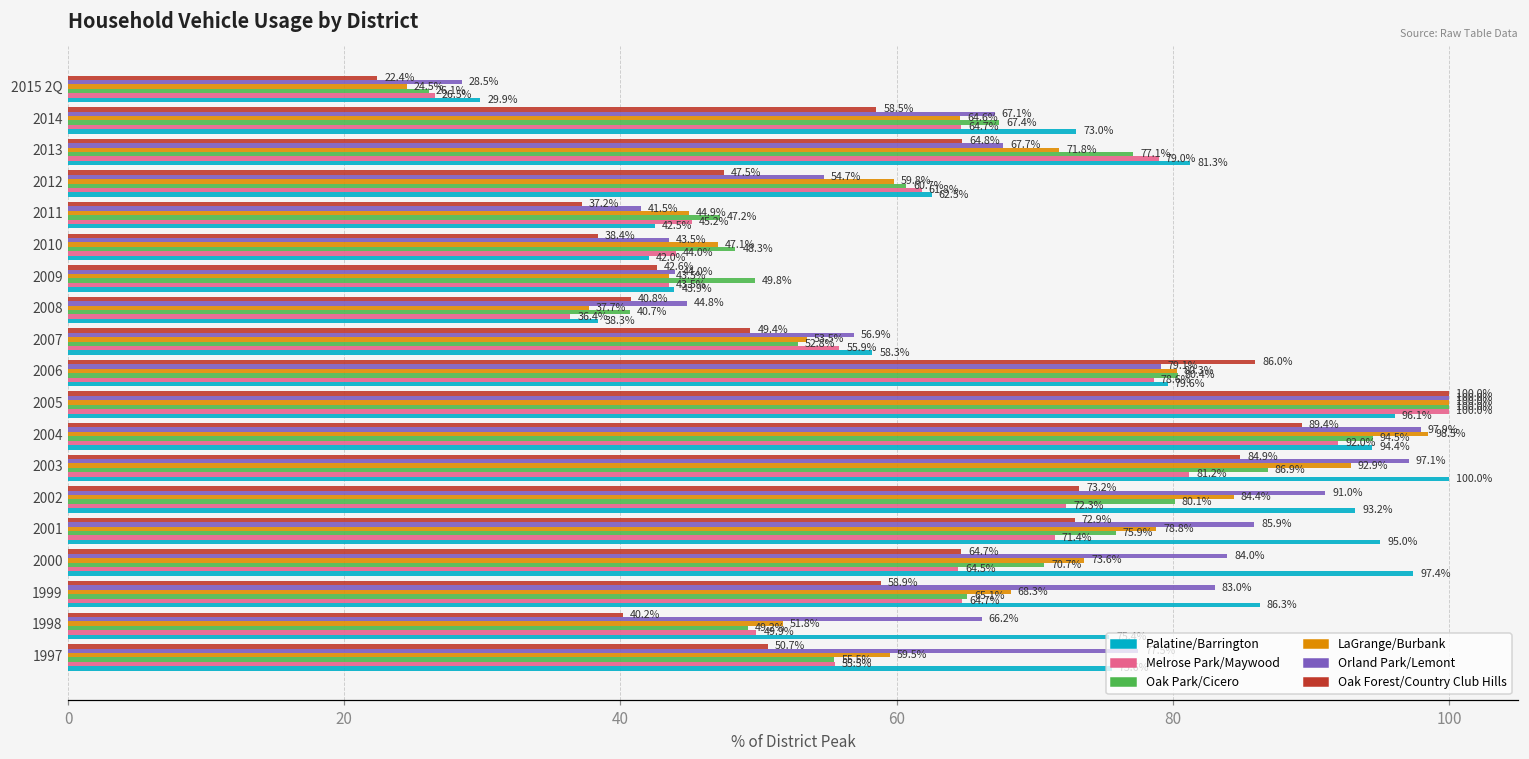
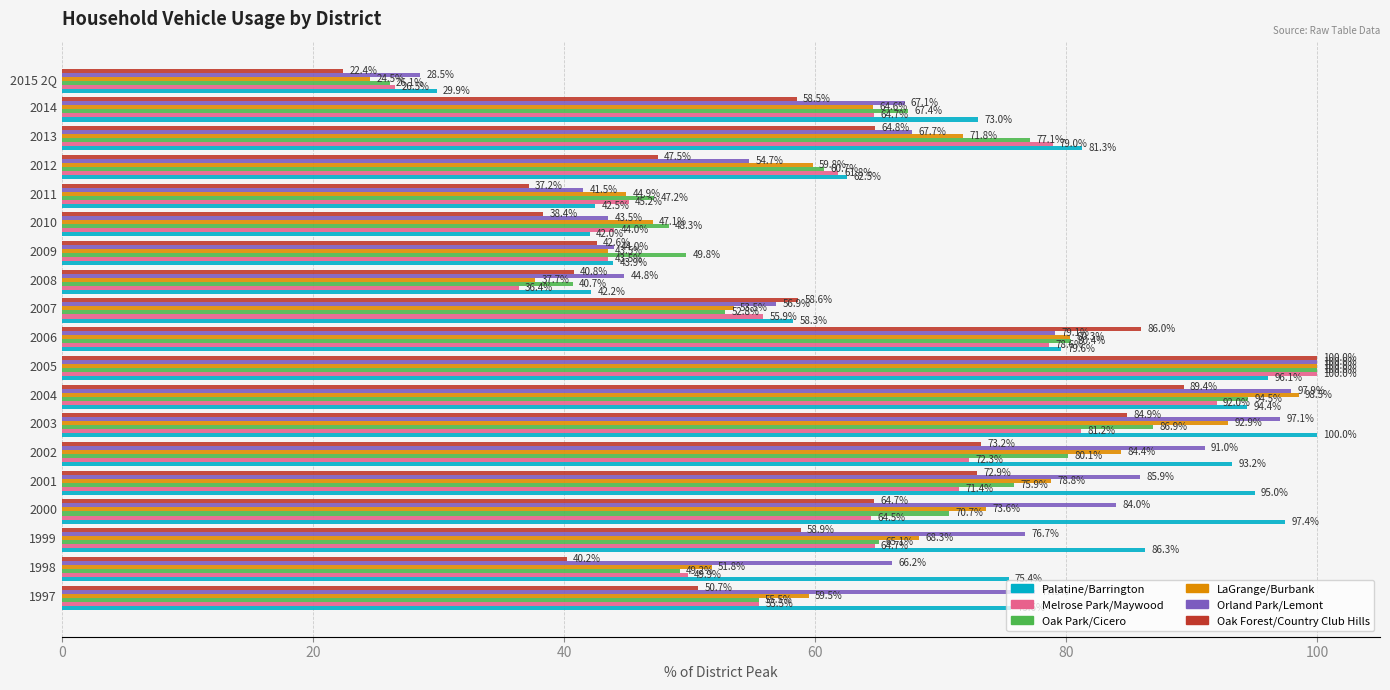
Palatine/Barrington, 2008: 38.3% -> 42.2%
Oak Forest/Country Club Hills, 2007: 49.4% -> 58.6%
Orland Park/Lemont, 1999: 83.0% -> 76.7%
